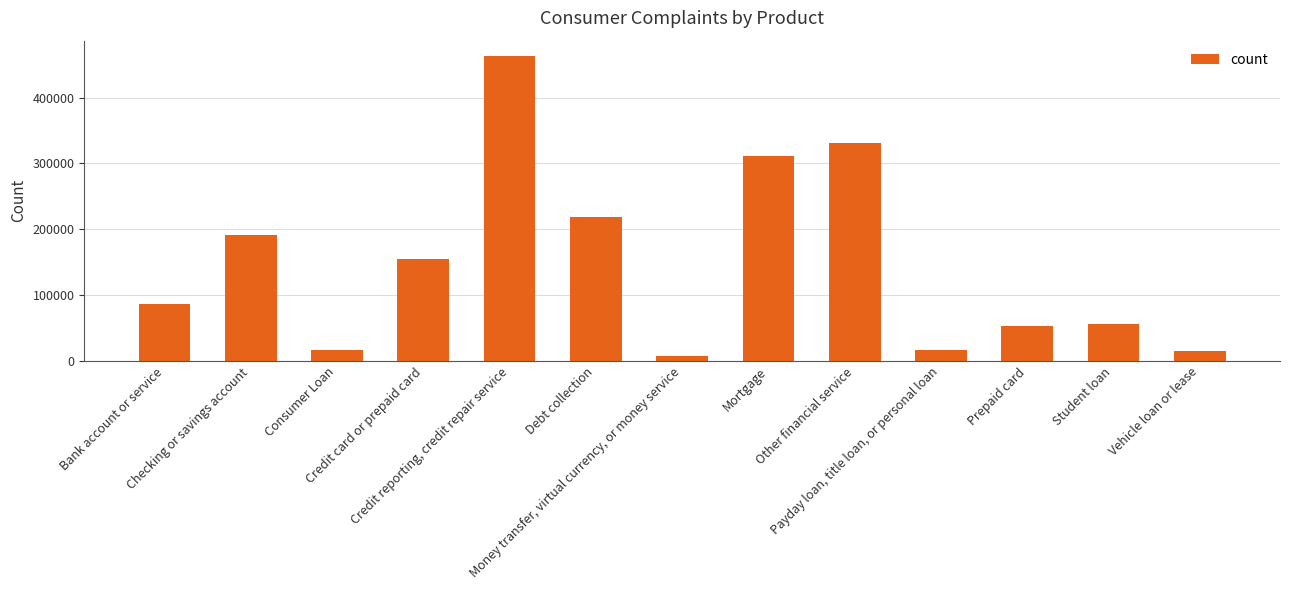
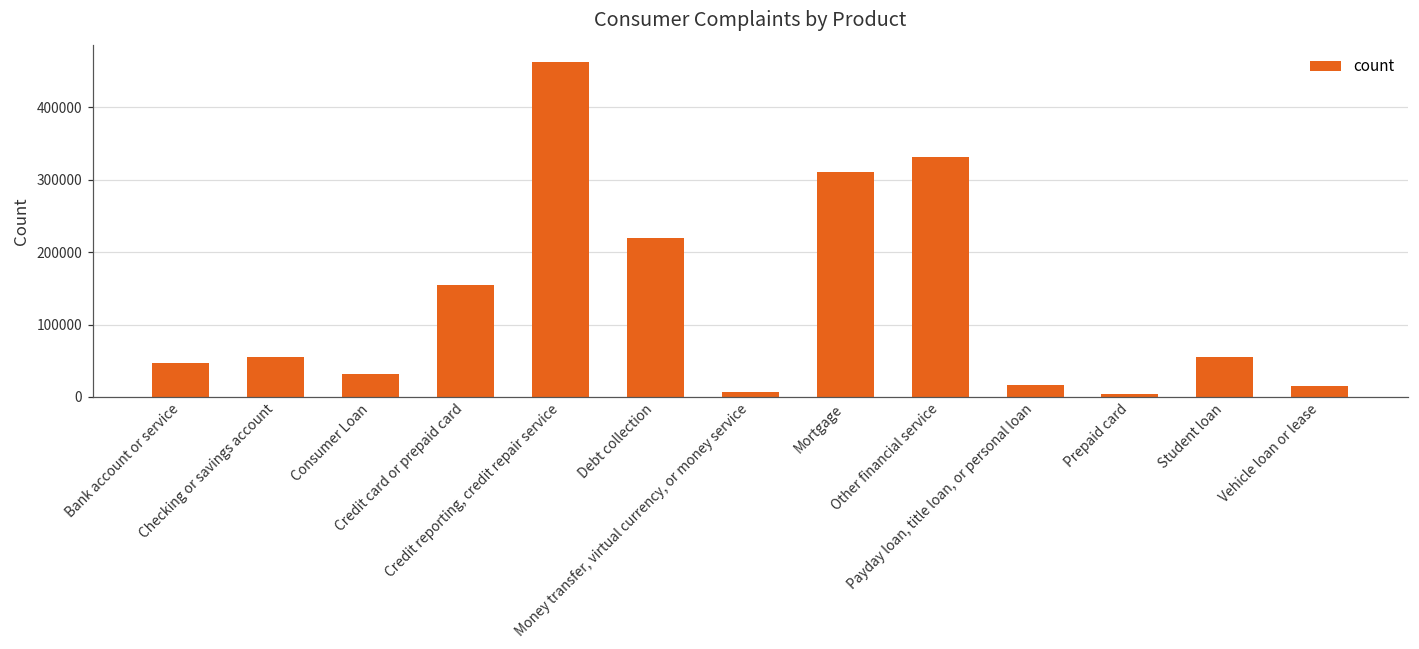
Bank account or service: 90000 -> 50000
Checking or savings account: 190000 -> 60000
Consumer Loan: 20000 -> 30000
Prepaid card: 50000 -> 0
